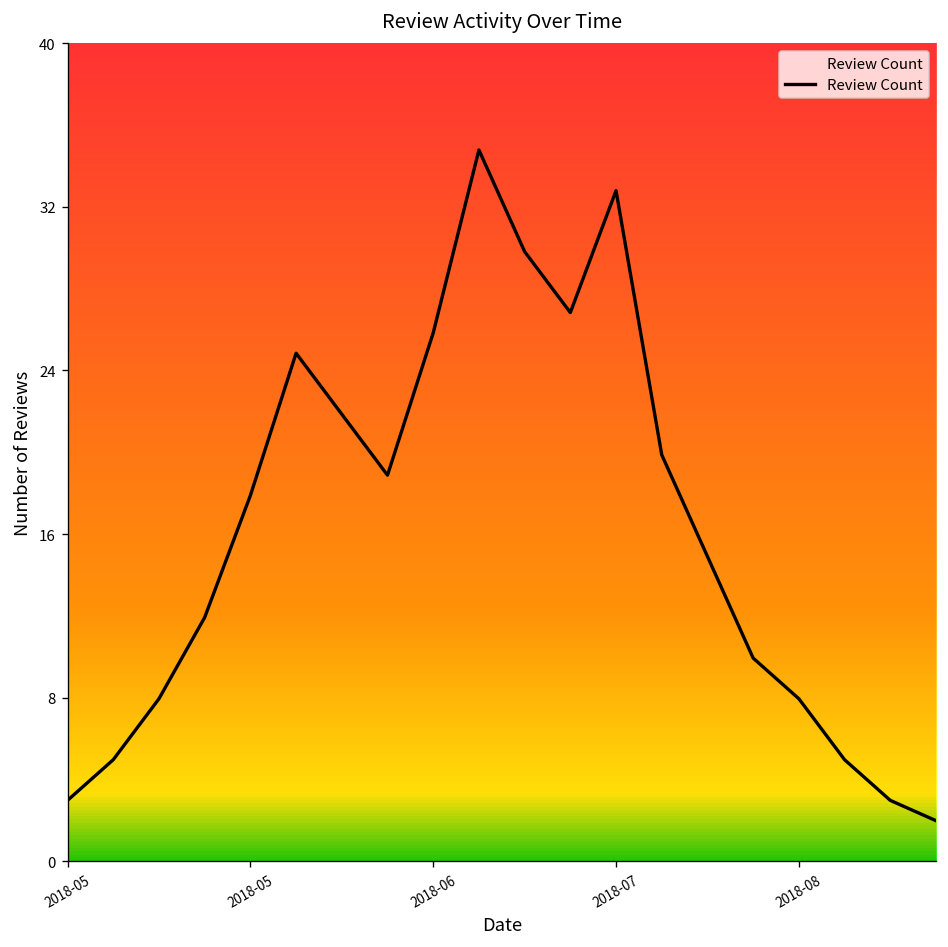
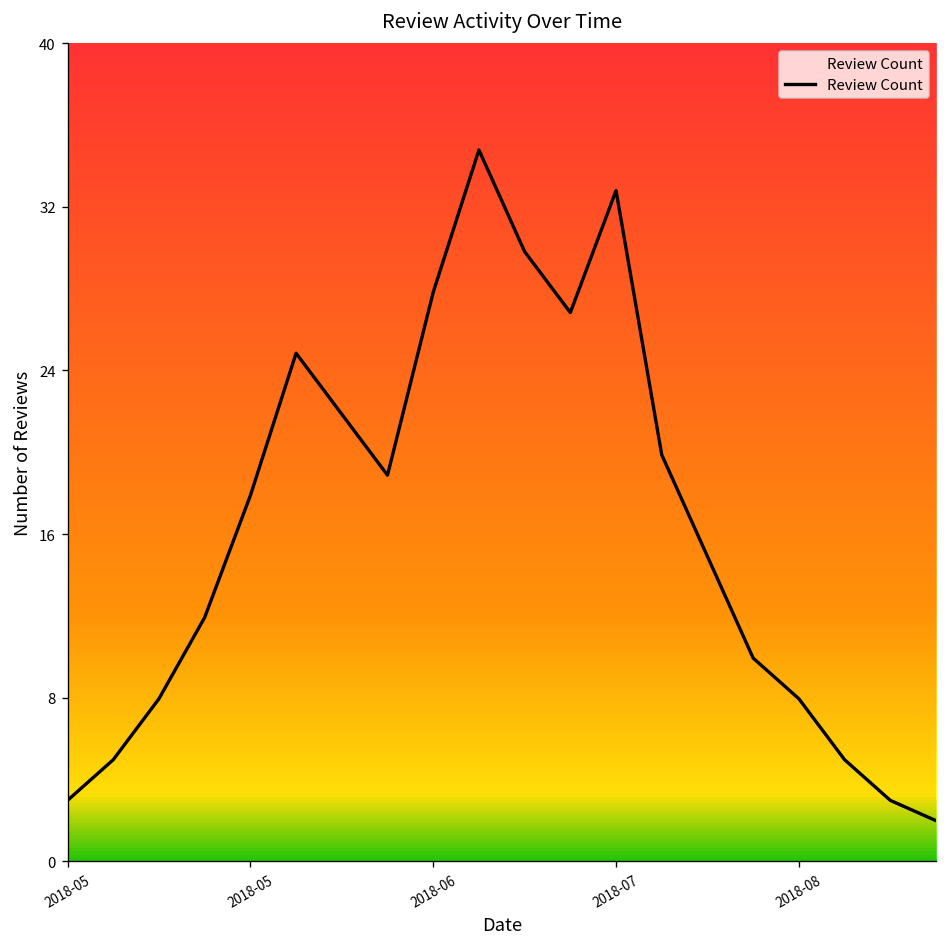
2018-06: 26 -> 28
